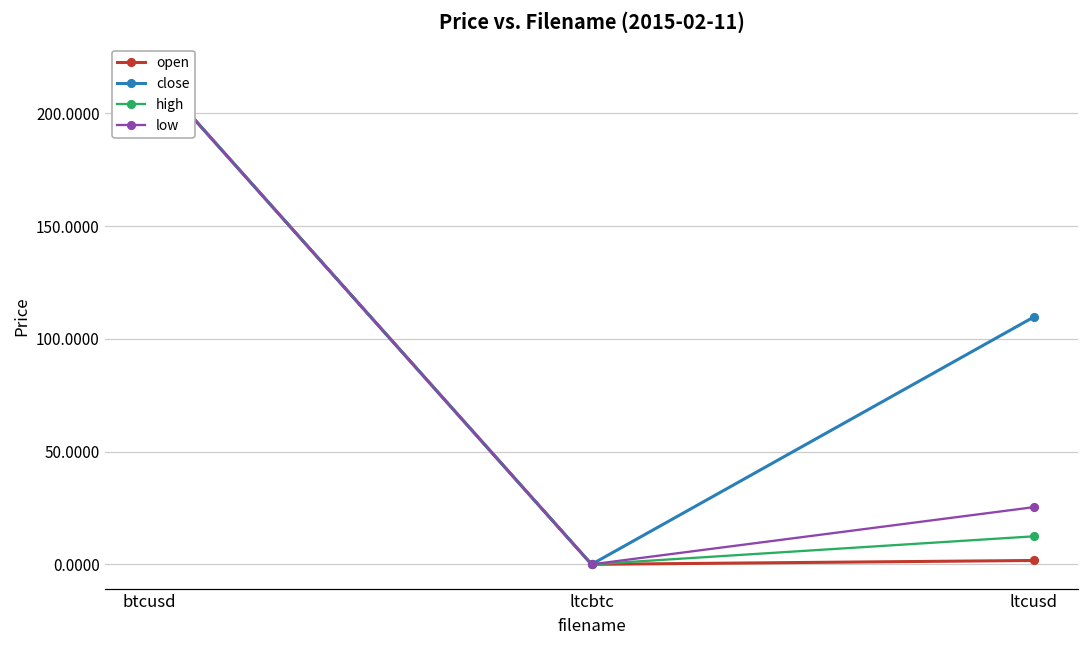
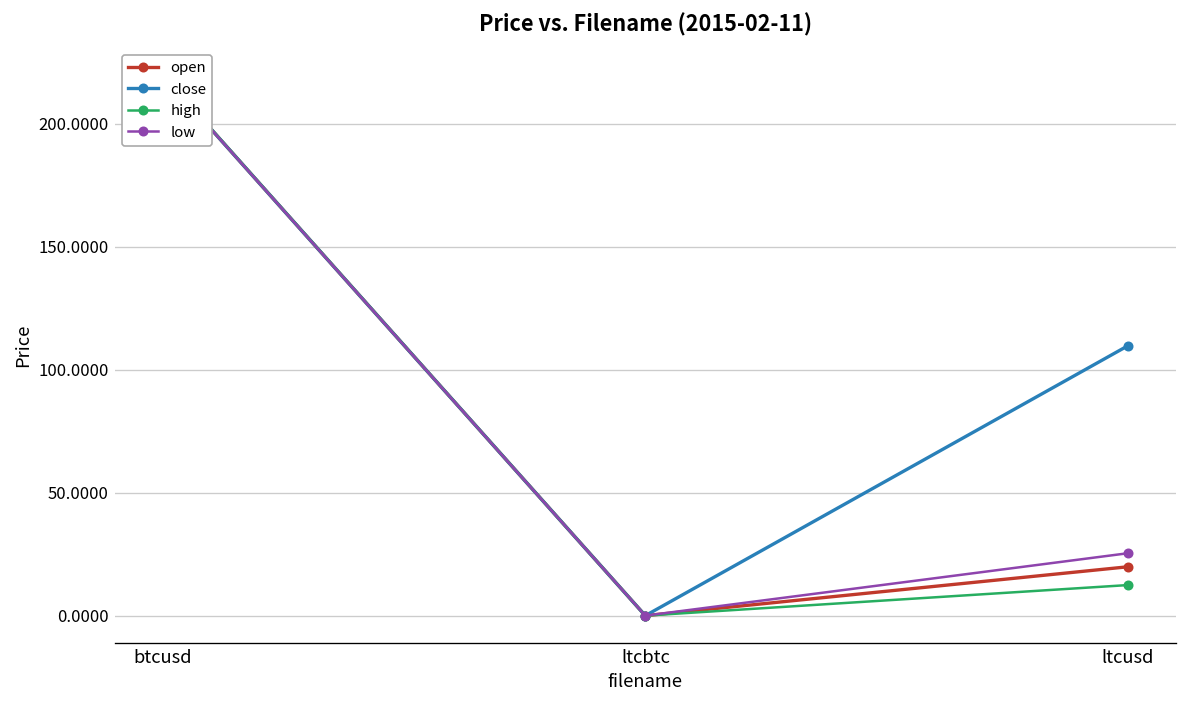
open, ltcusd: 2 -> 20
